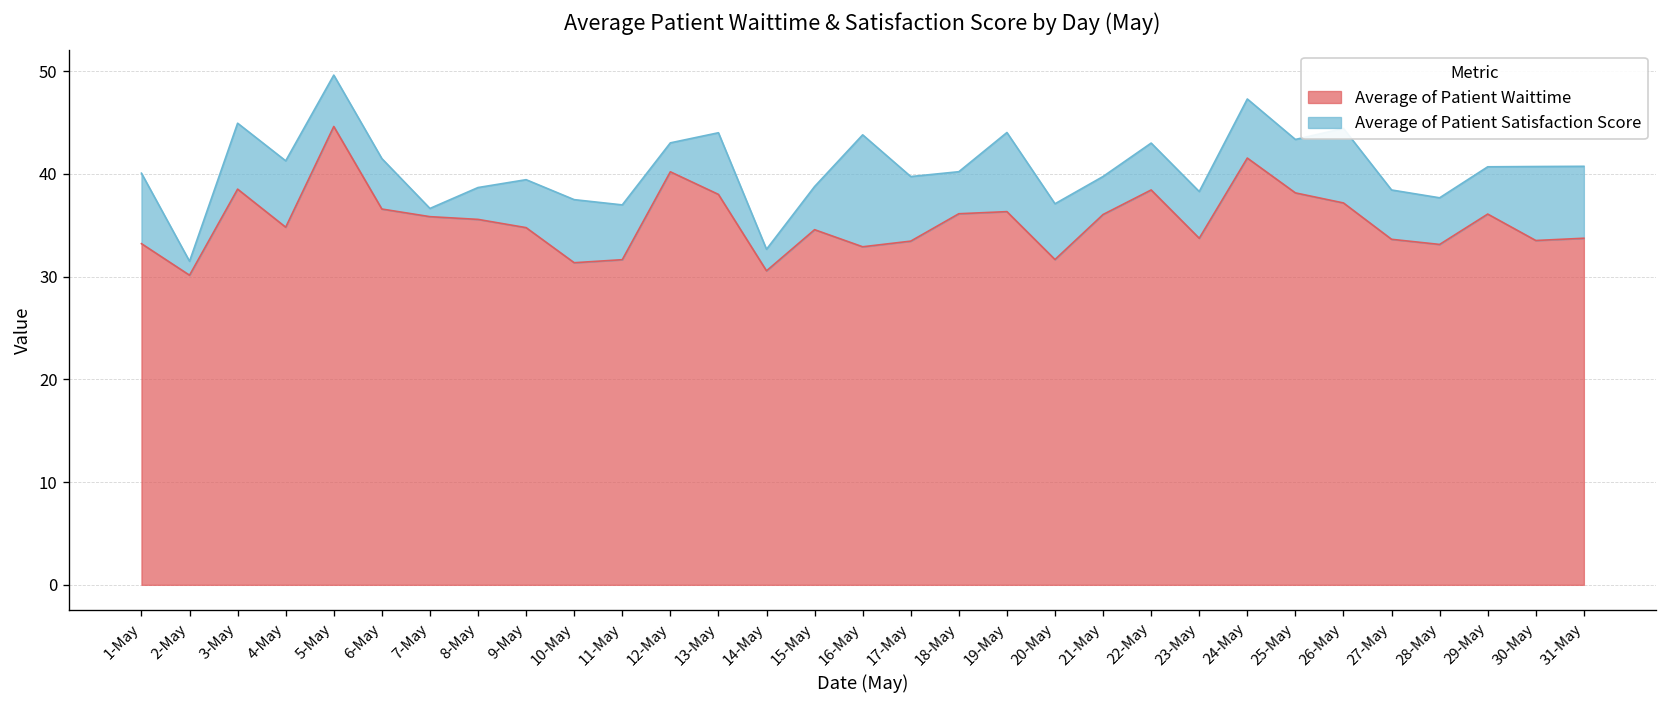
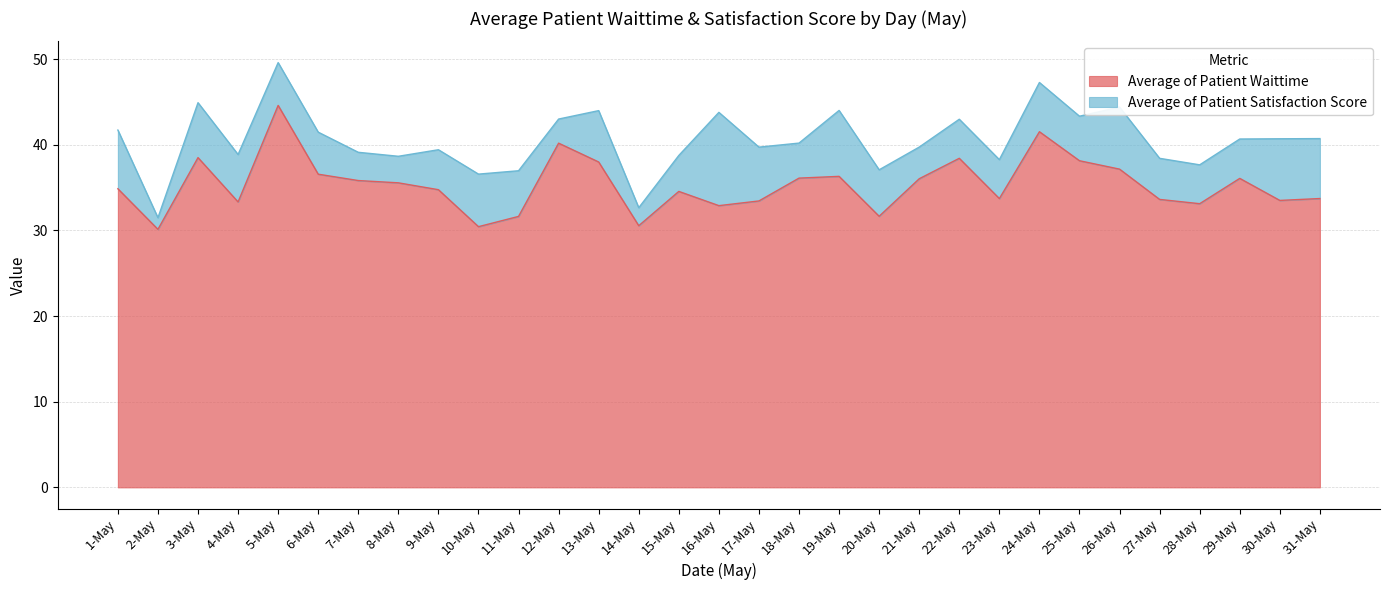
Average of Patient Waittime, 1-May: 33 -> 35
Average of Patient Waittime, 4-May: 35 -> 33
Average of Patient Satisfaction Score, 4-May: 6.5 -> 5.5
Average of Patient Satisfaction Score, 7-May: 1 -> 3
Average of Patient Waittime, 10-May: 31 -> 30
